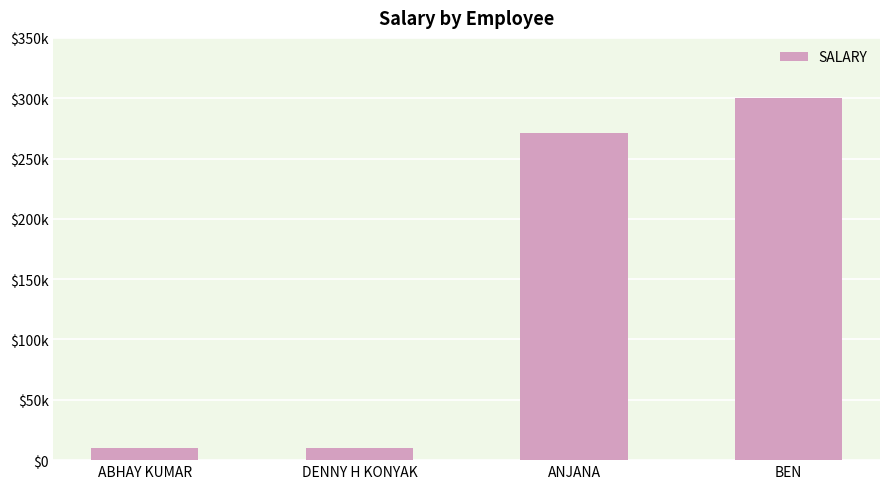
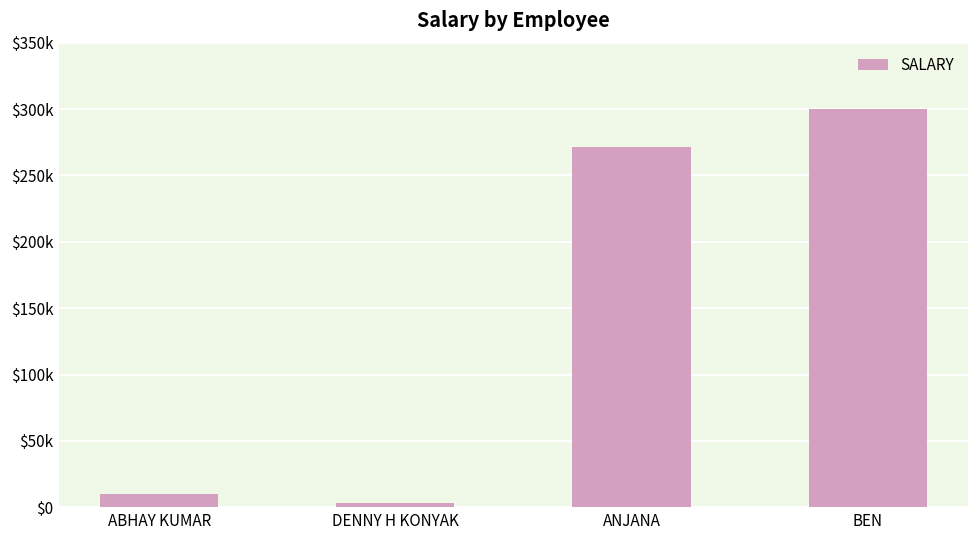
DENNY H KONYAK: $10000 -> $3000
